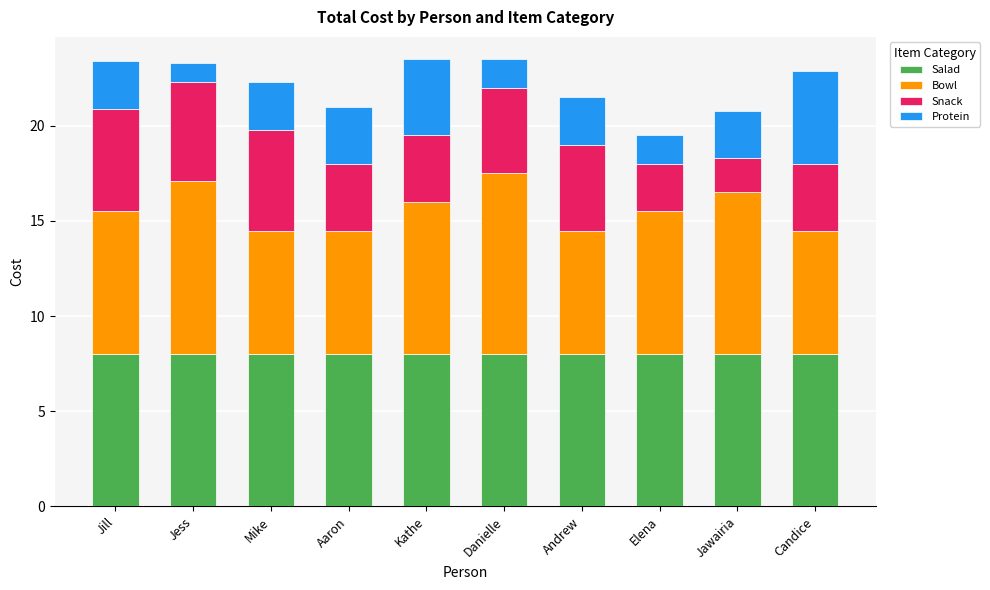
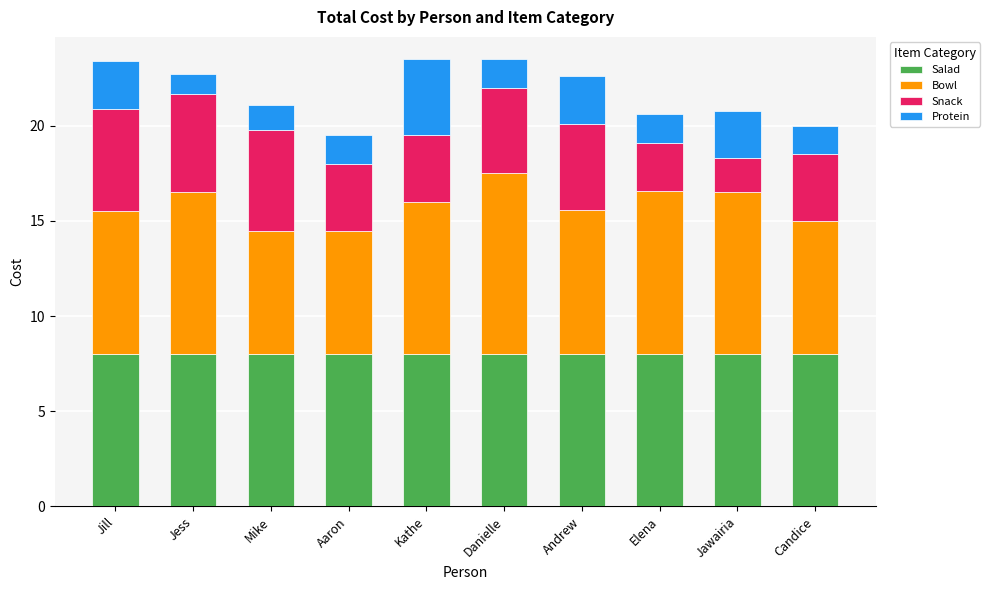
Bowl, Jess: 9.1 -> 8.5
Protein, Mike: 2.5 -> 1.3
Protein, Aaron: 3.0 -> 1.5
Bowl, Andrew: 6.5 -> 7.6
Bowl, Elena: 7.5 -> 8.6
Bowl, Candice: 6.5 -> 7.0
Protein, Candice: 4.9 -> 1.5
